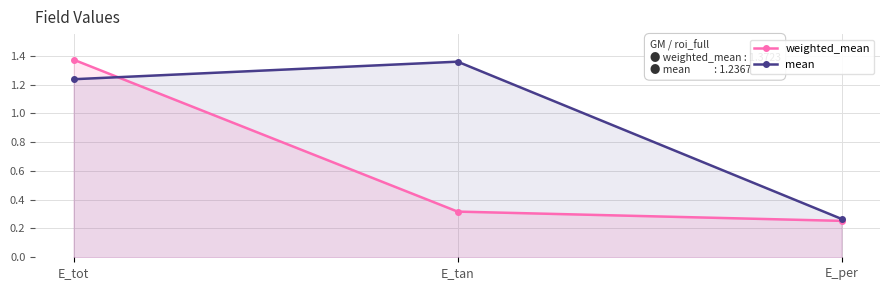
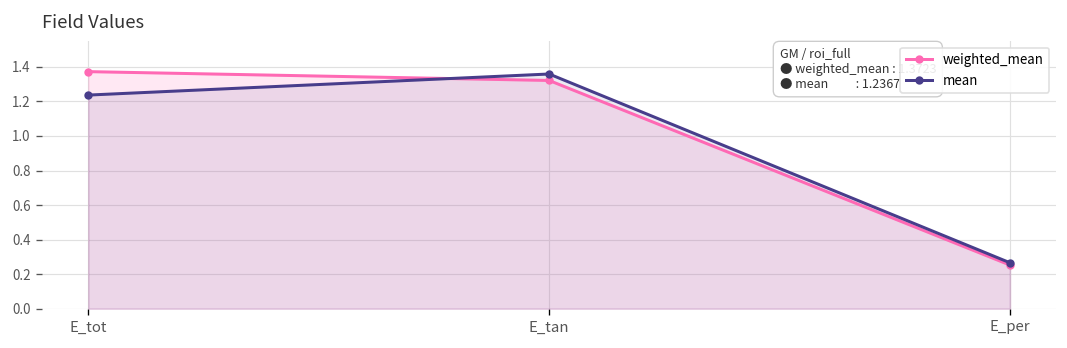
weighted_mean, E_tan: 0.32 -> 1.32
